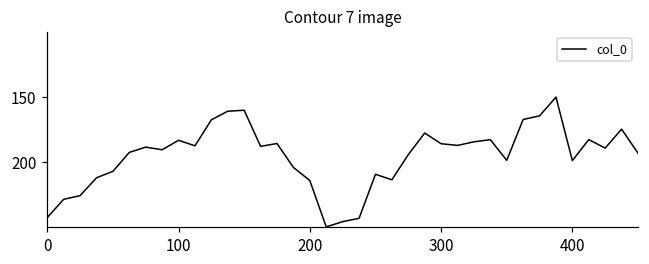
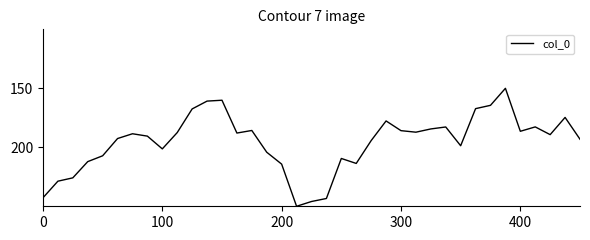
100: 183 -> 201
400: 199 -> 186
